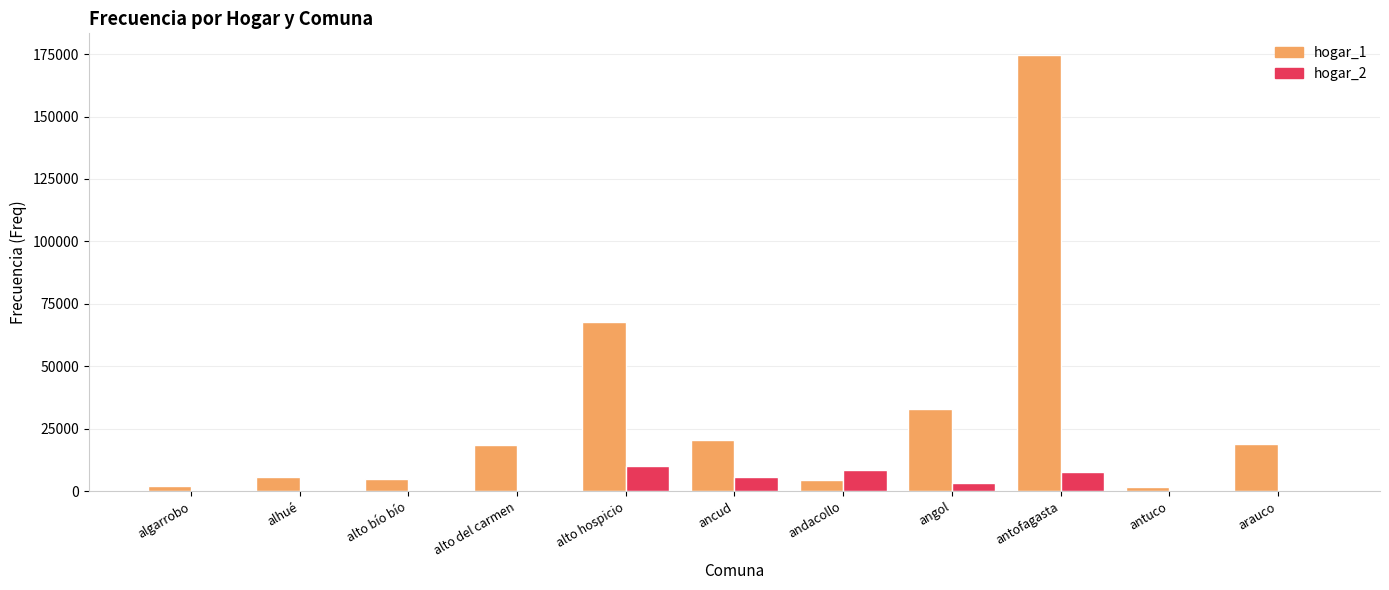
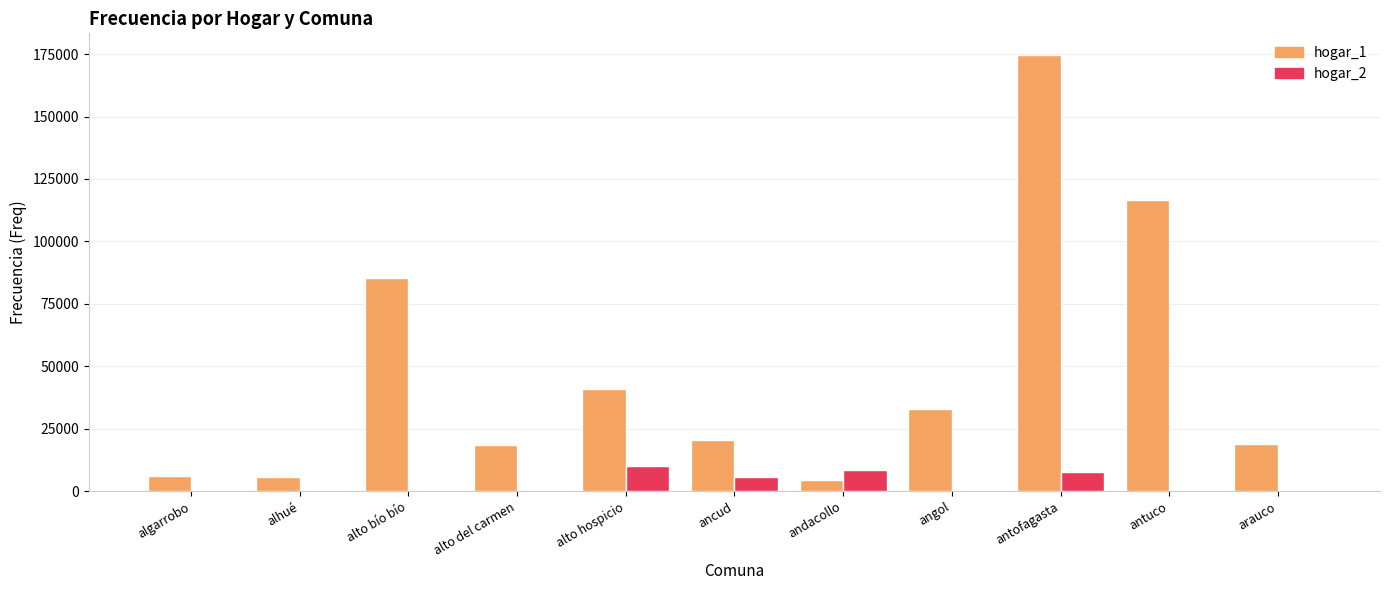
hogar_1, algarrobo: 2000 -> 6000
hogar_1, alto bío bío: 5000 -> 85000
hogar_1, alto hospicio: 68000 -> 41000
hogar_2, angol: 3000 -> 0
hogar_1, antuco: 2000 -> 117000
